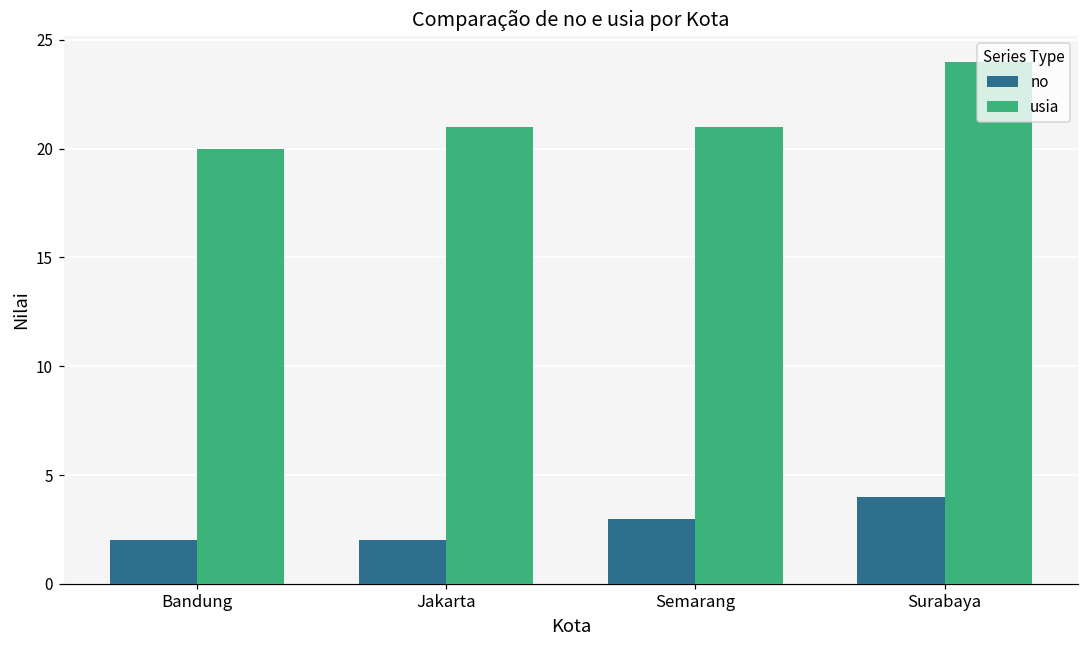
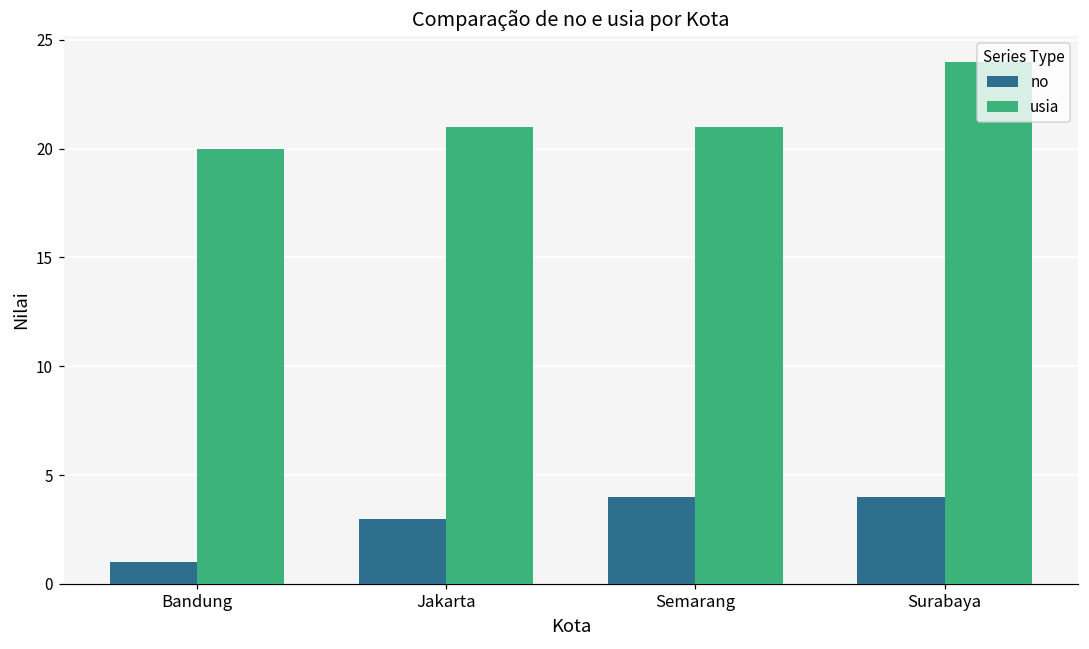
no, Bandung: 2 -> 1
no, Jakarta: 2 -> 3
no, Semarang: 3 -> 4
